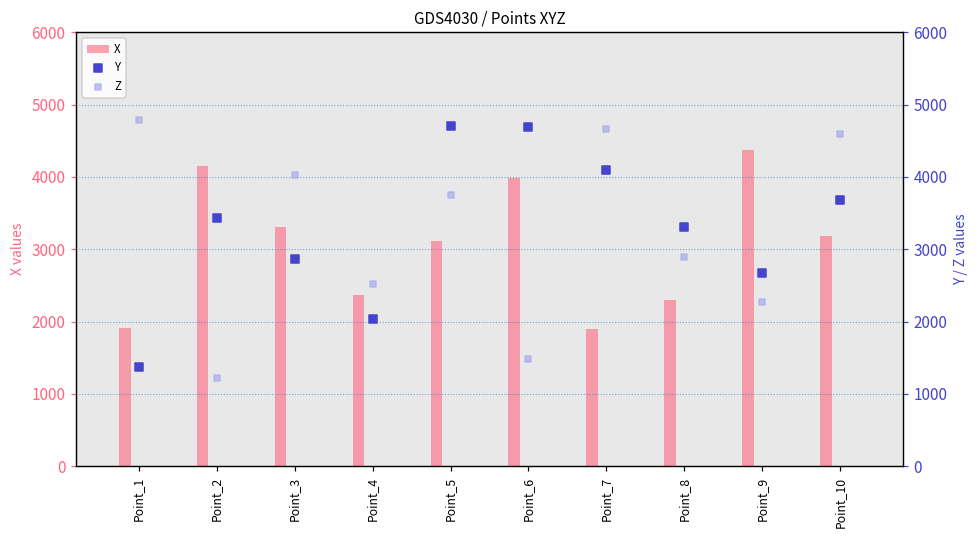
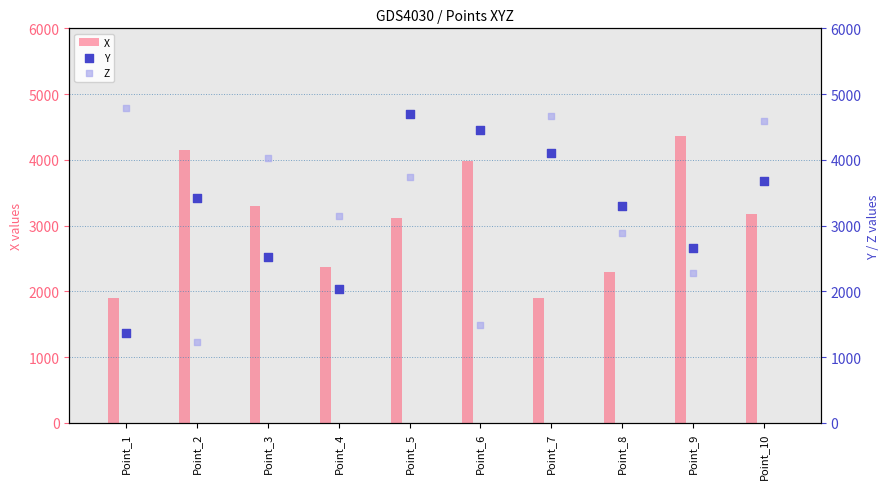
Y, Point_3: 2900 -> 2500
Z, Point_4: 2500 -> 3200
Y, Point_6: 4700 -> 4500
